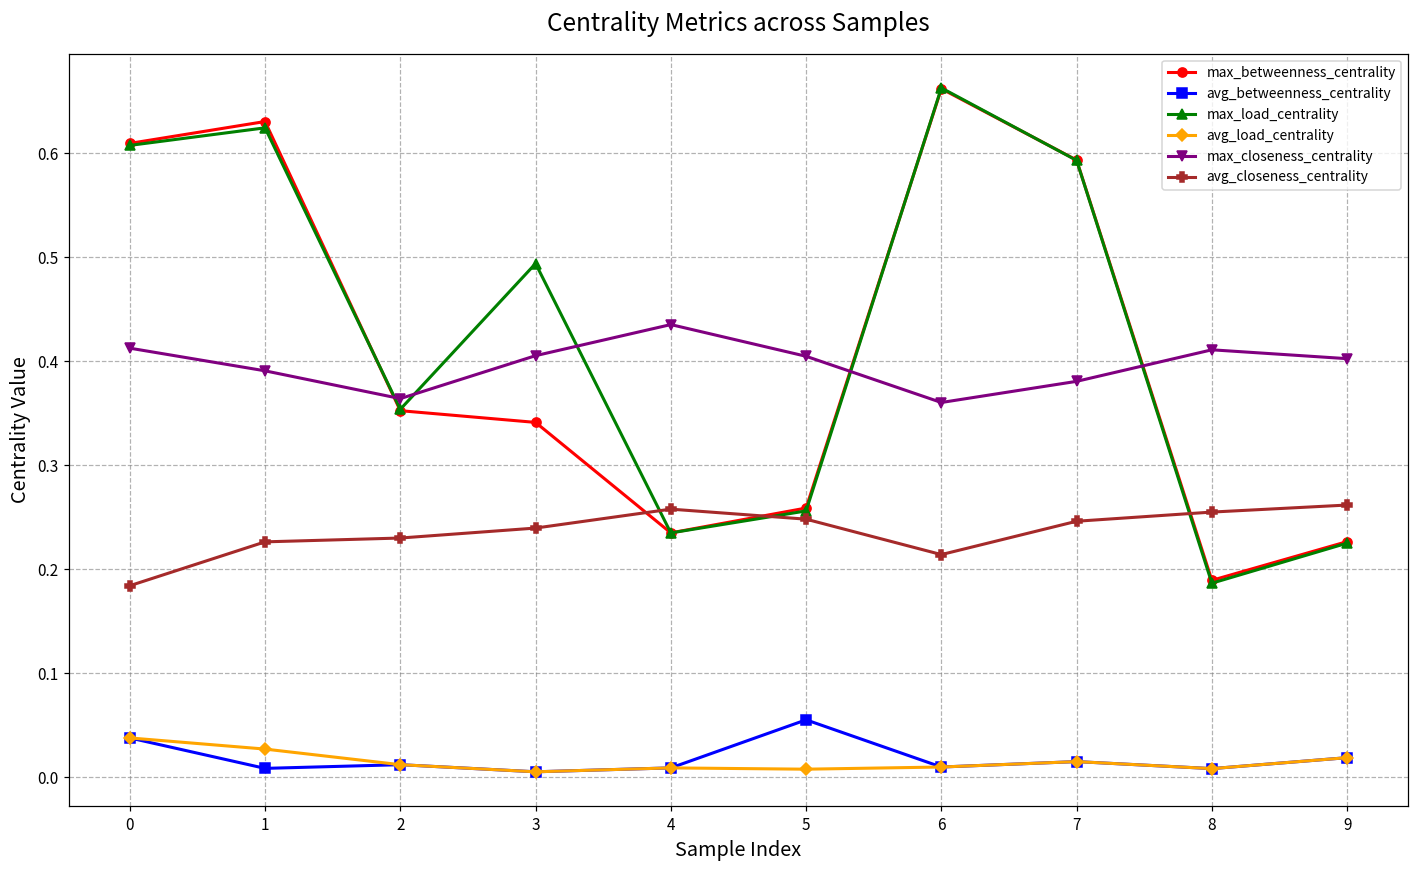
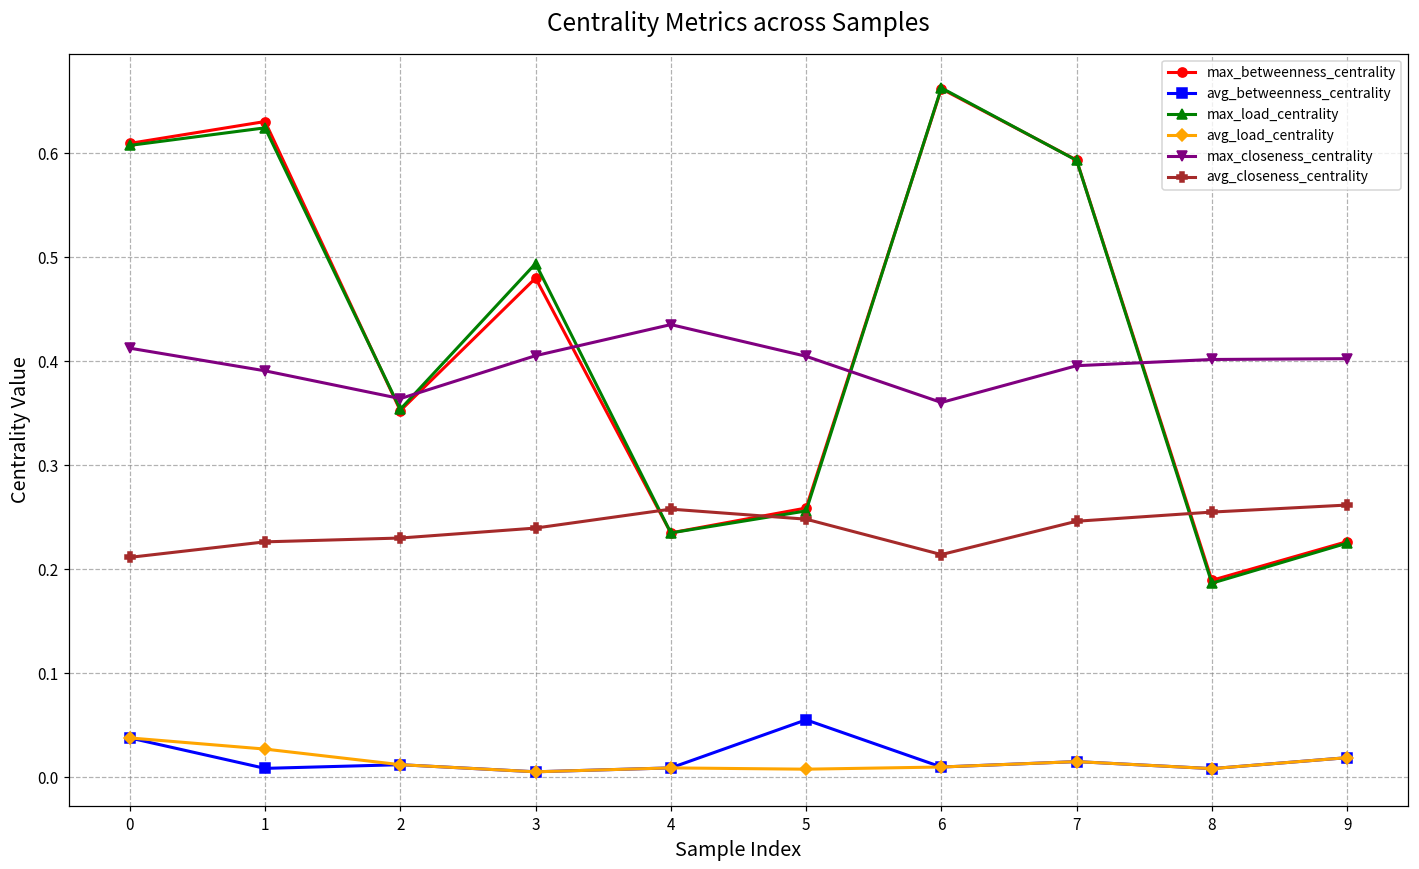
avg_closeness_centrality, 0: 0.18 -> 0.21
max_betweenness_centrality, 3: 0.34 -> 0.48
max_closeness_centrality, 7: 0.38 -> 0.40
max_closeness_centrality, 8: 0.41 -> 0.40
